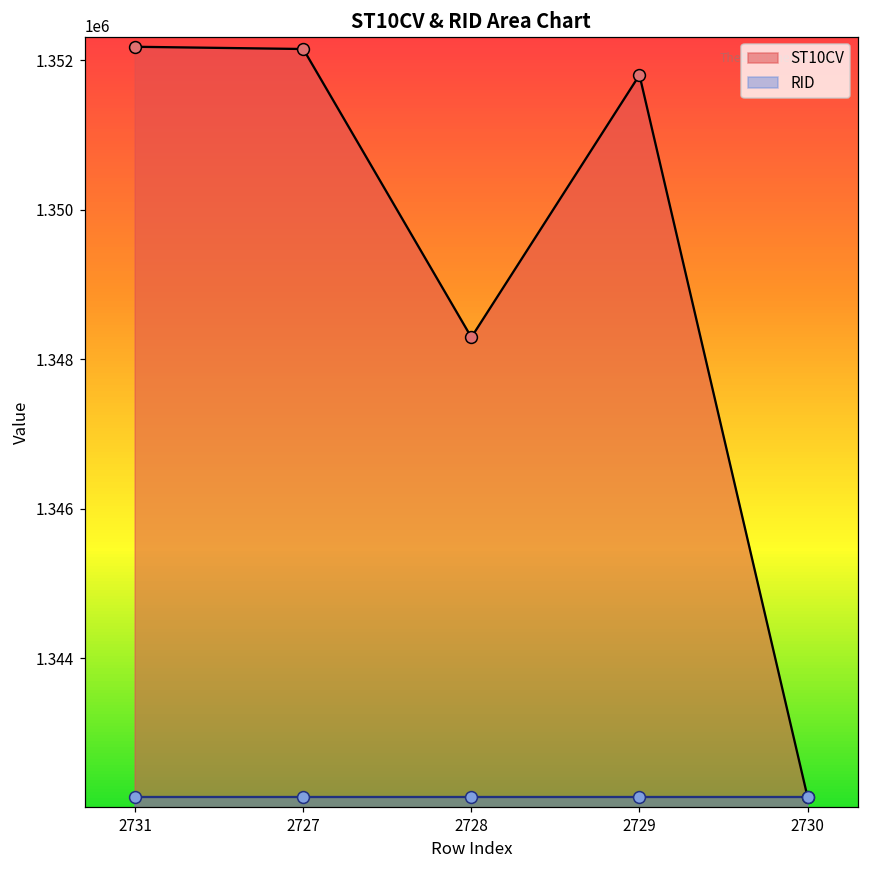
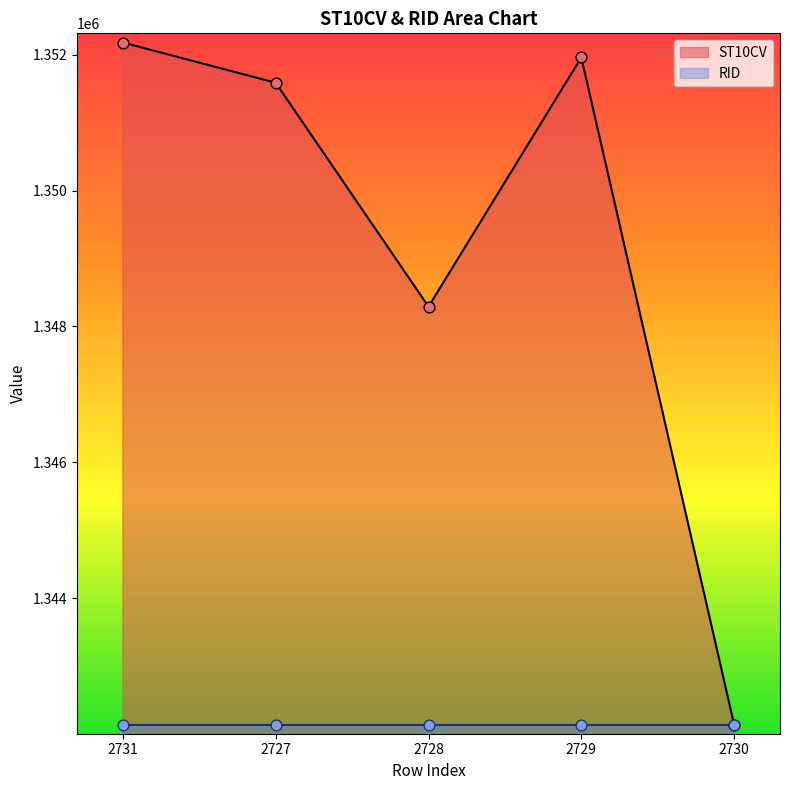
ST10CV, 2727: 1352200 -> 1351600
ST10CV, 2729: 1351800 -> 1352000
